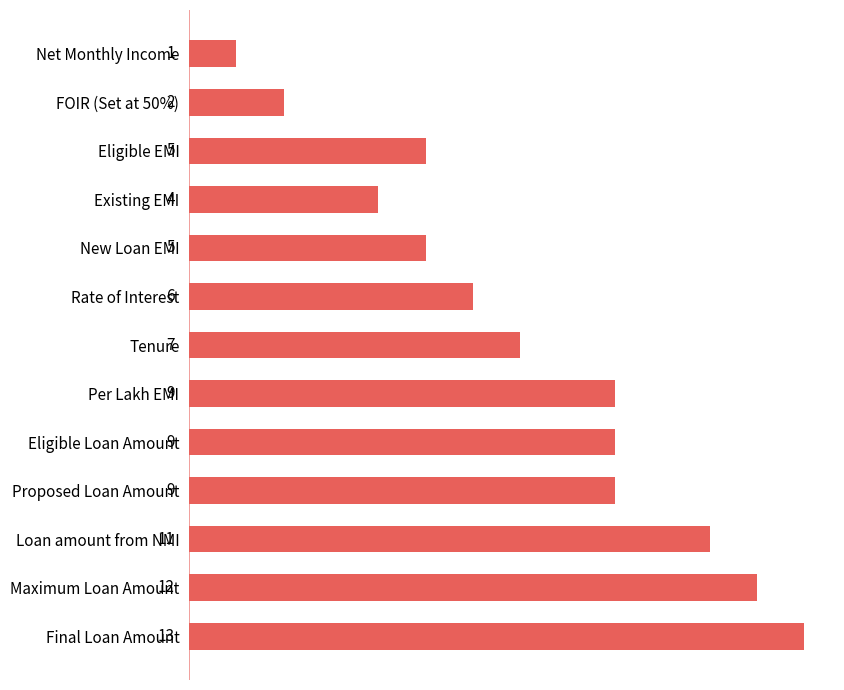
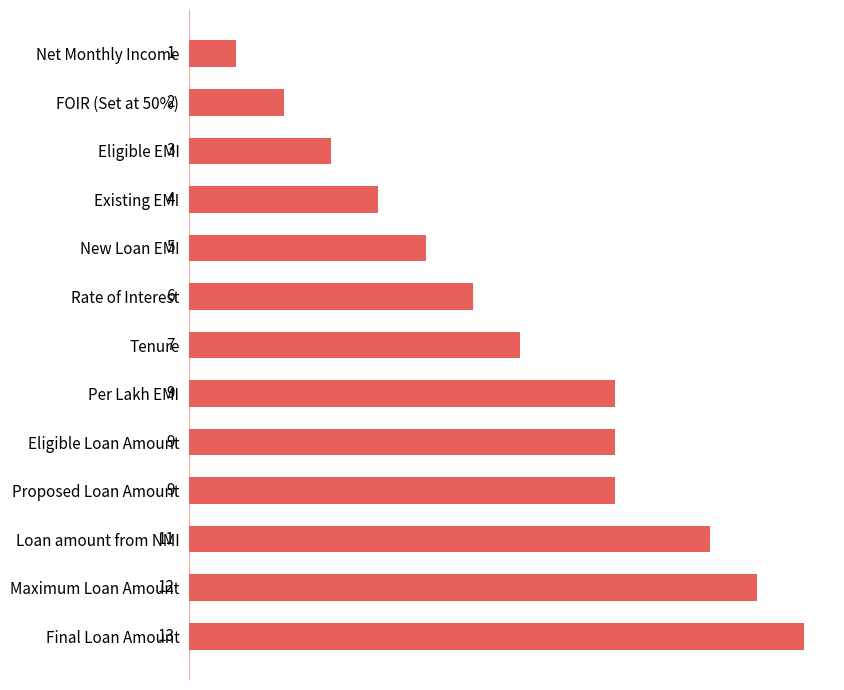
Eligible EMI: 5 -> 3
